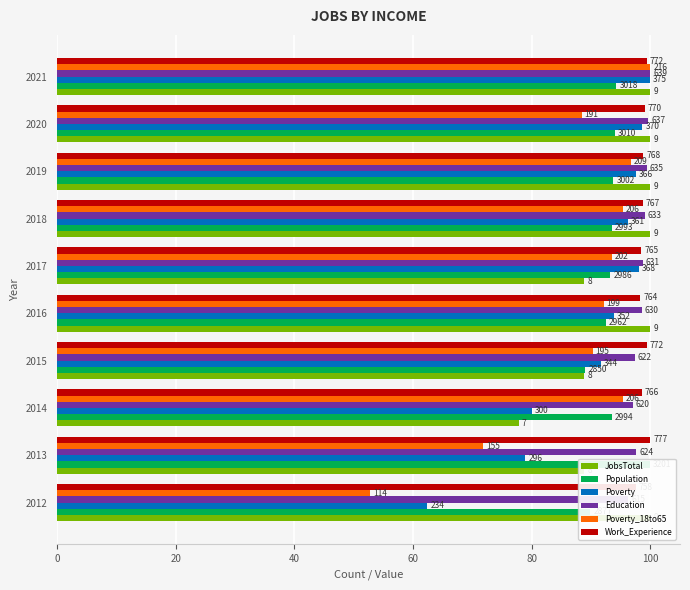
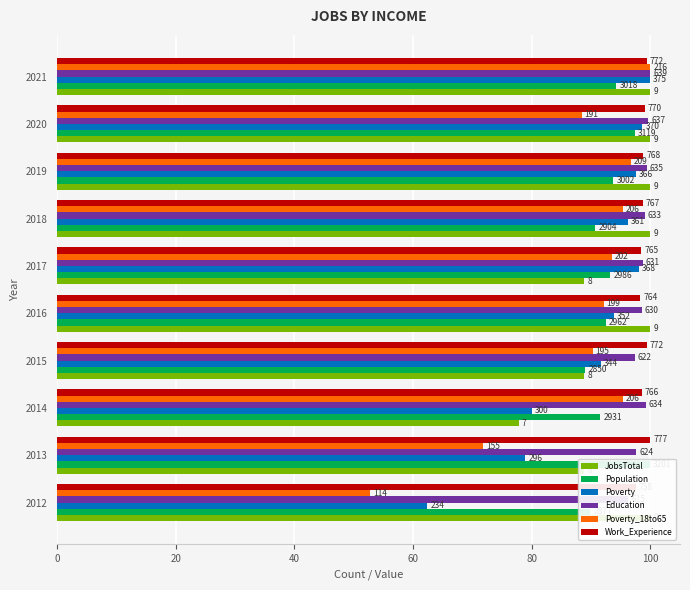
Population, 2020: 3010 -> 3119
Population, 2018: 2993 -> 2904
Education, 2014: 620 -> 634
Population, 2014: 2994 -> 2931
